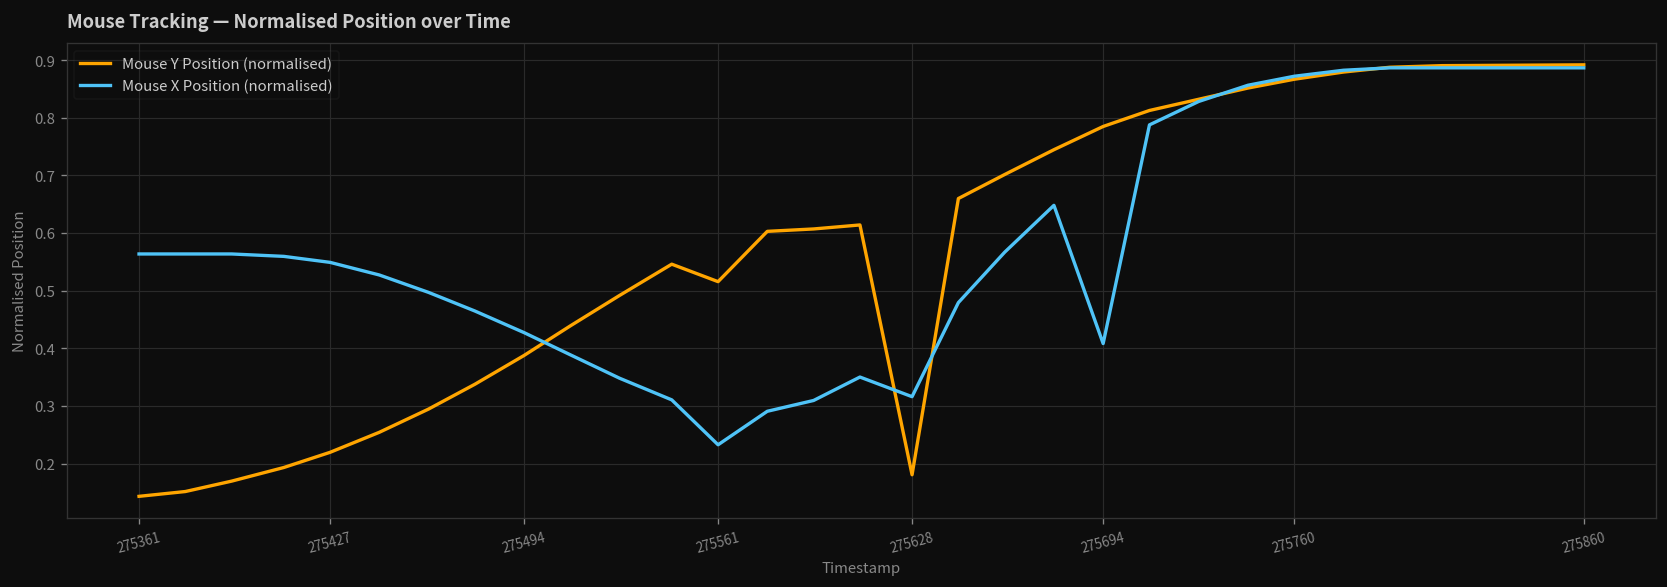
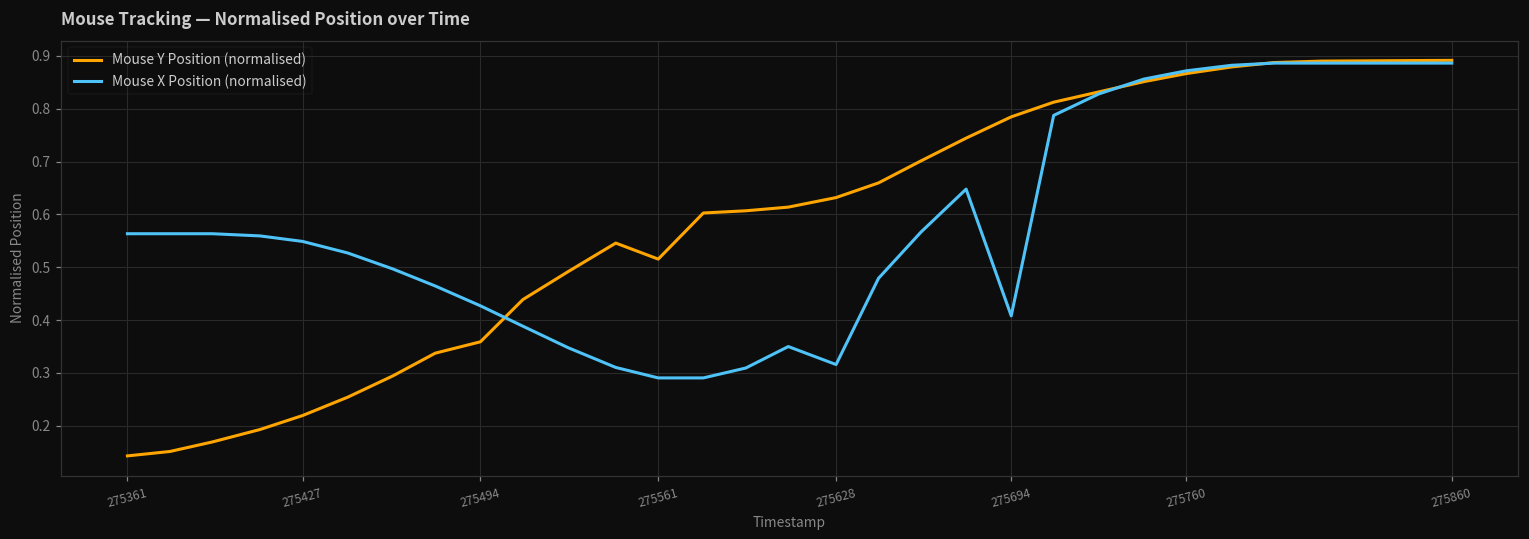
Mouse Y Position (normalised), 275494: 0.39 -> 0.36
Mouse X Position (normalised), 275561: 0.23 -> 0.29
Mouse Y Position (normalised), 275628: 0.18 -> 0.63
